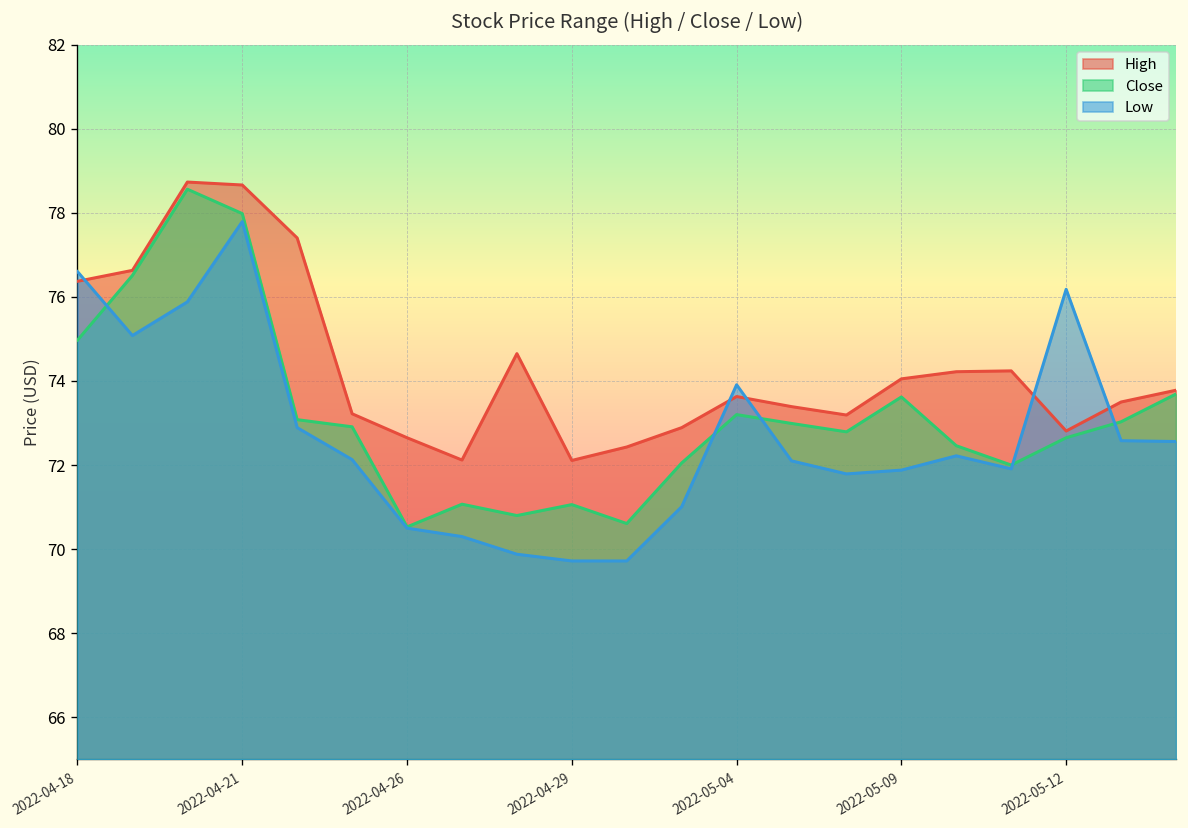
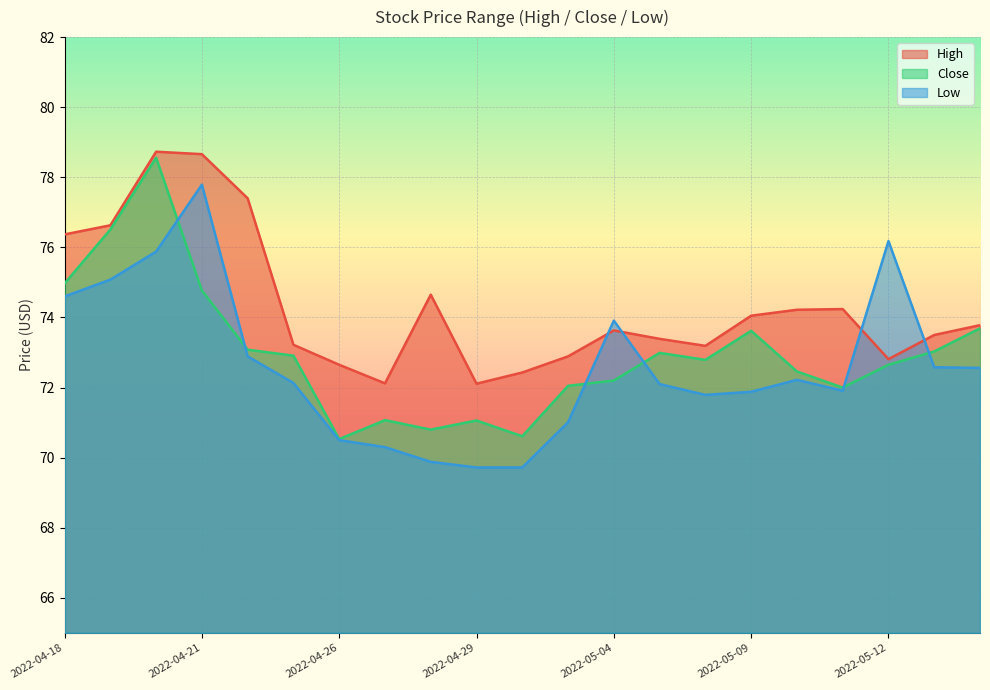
Low, 2022-04-18: 76.6 -> 74.6
Close, 2022-04-21: 78.0 -> 74.8
Close, 2022-05-04: 73.2 -> 72.2
